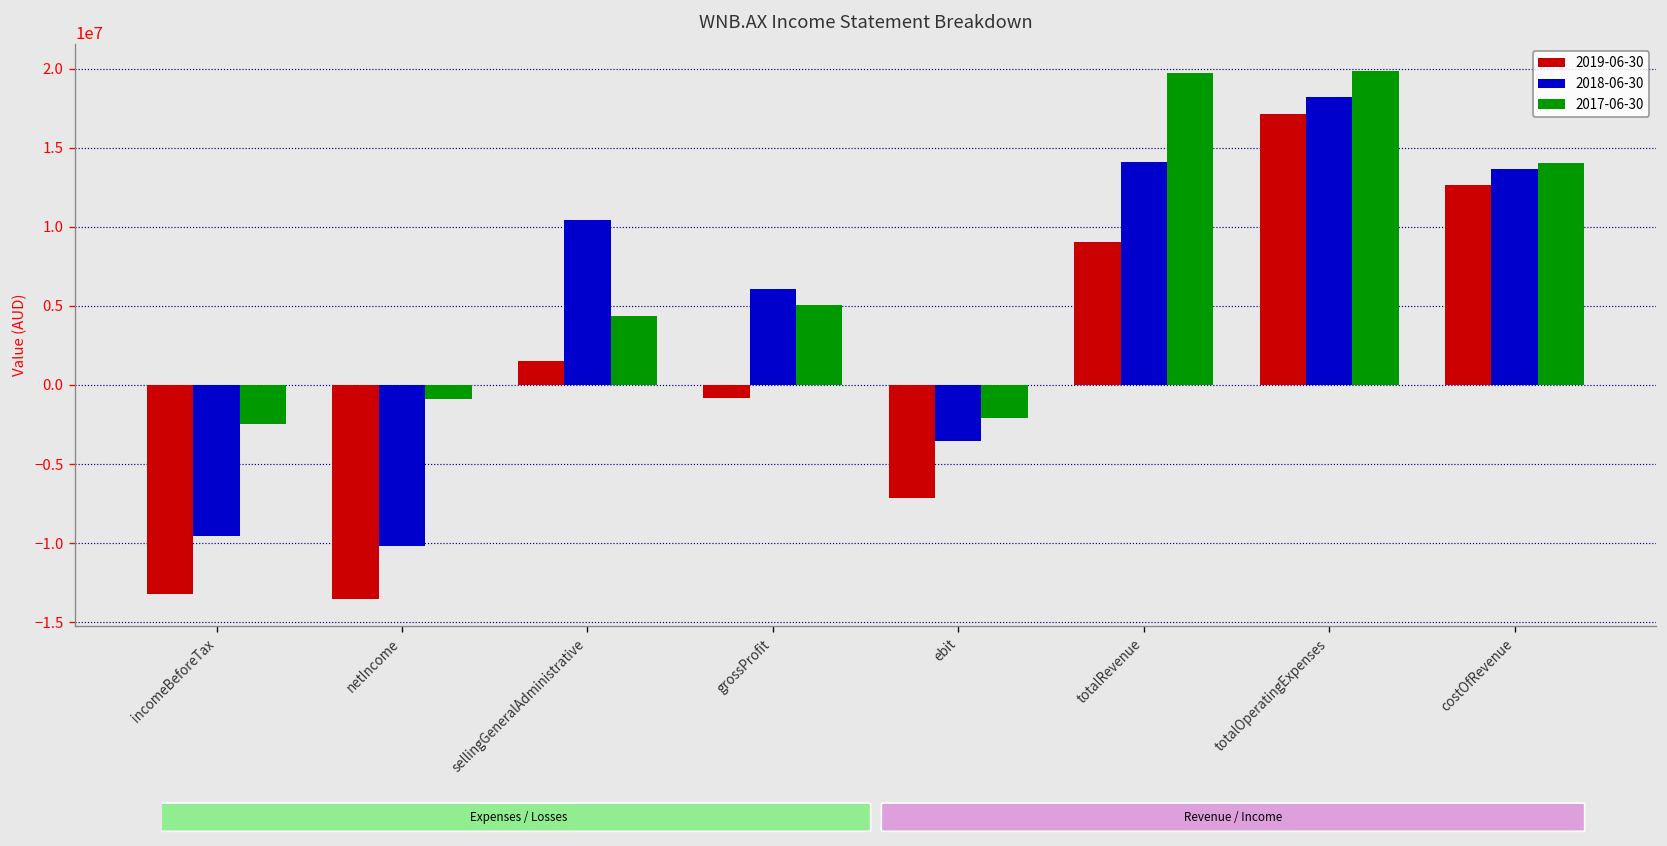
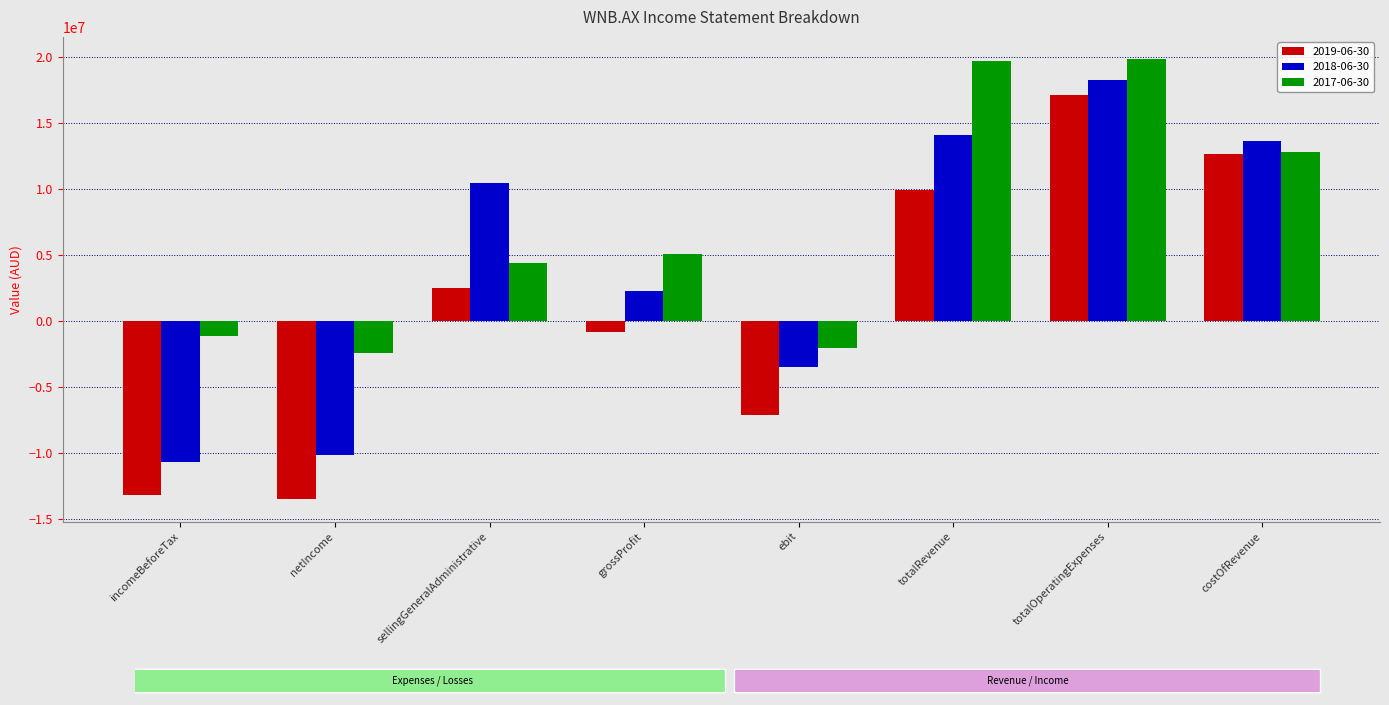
2018-06-30, incomeBeforeTax: -9500000 -> -10700000
2017-06-30, incomeBeforeTax: -2500000 -> -1100000
2017-06-30, netIncome: -900000 -> -2500000
2019-06-30, sellingGeneralAdministrative: 1500000 -> 2500000
2018-06-30, grossProfit: 6100000 -> 2300000
2019-06-30, totalRevenue: 9100000 -> 9900000
2017-06-30, costOfRevenue: 14000000 -> 12800000
